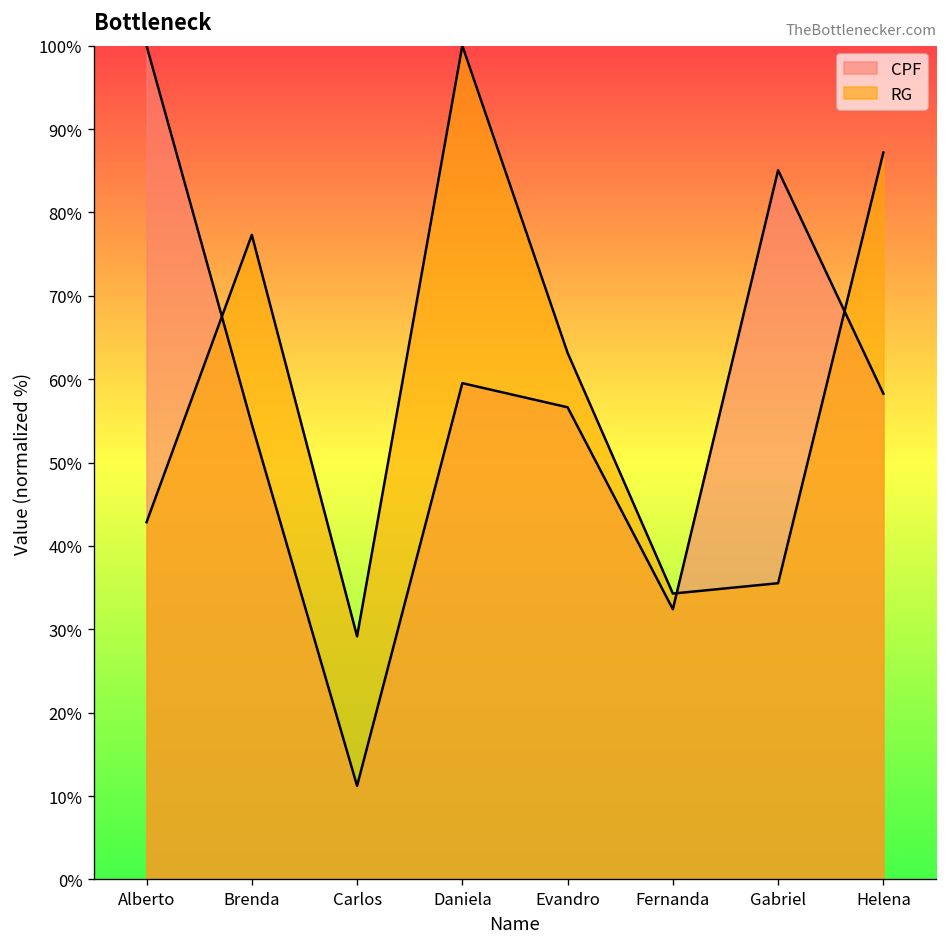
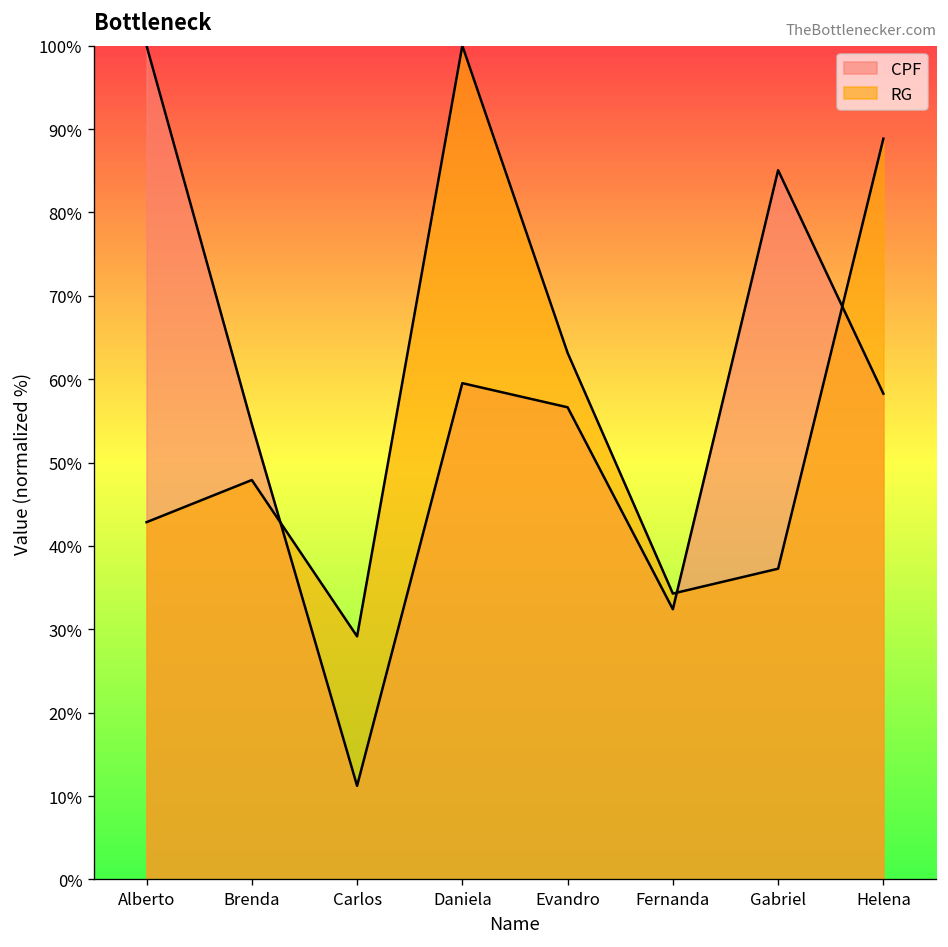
RG, Brenda: 77% -> 48%
RG, Gabriel: 36% -> 37%
RG, Helena: 87% -> 89%
